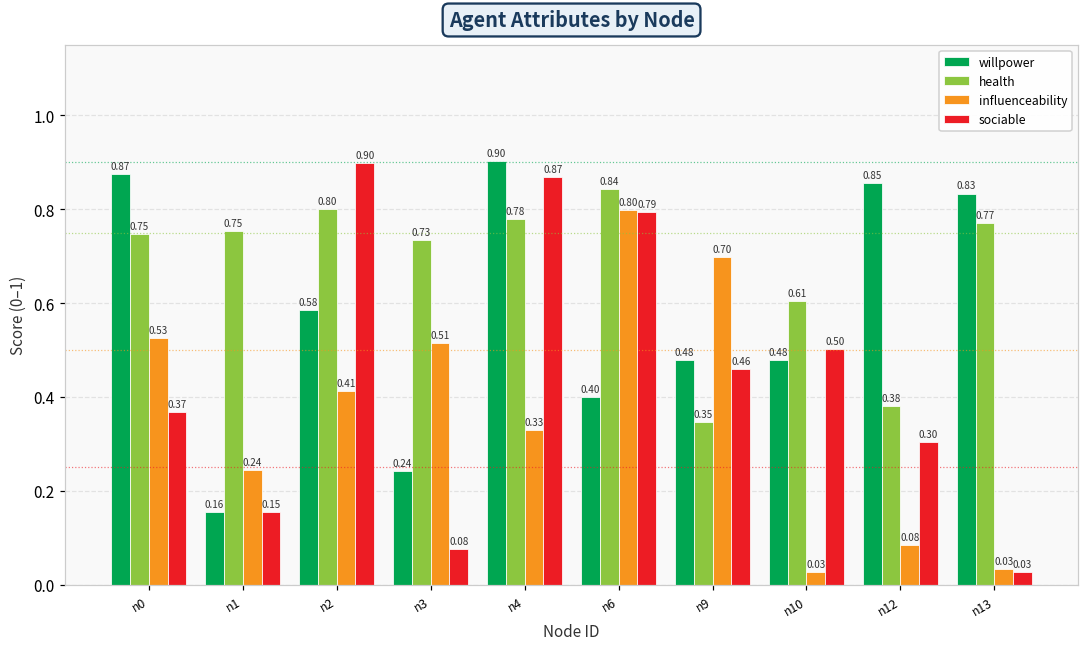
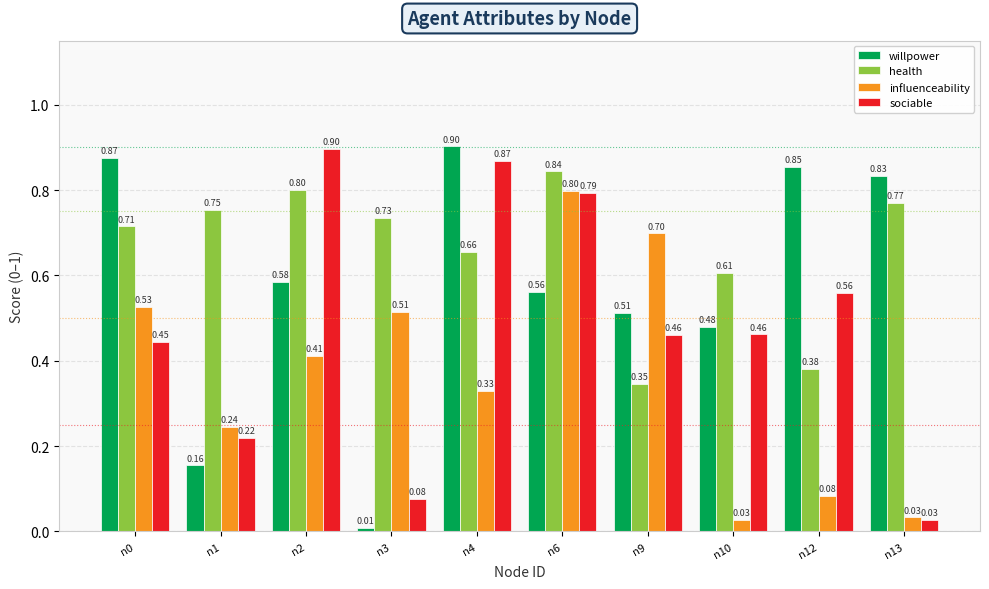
health, n0: 0.75 -> 0.71
sociable, n0: 0.37 -> 0.45
sociable, n1: 0.15 -> 0.22
willpower, n3: 0.24 -> 0.01
health, n4: 0.78 -> 0.66
willpower, n6: 0.40 -> 0.56
willpower, n9: 0.48 -> 0.51
sociable, n10: 0.50 -> 0.46
sociable, n12: 0.30 -> 0.56
